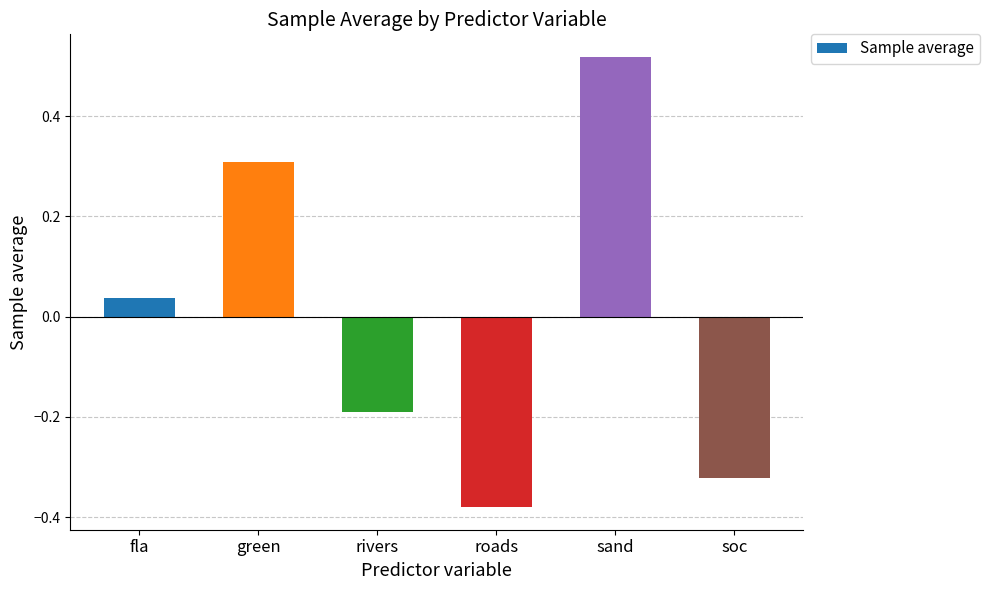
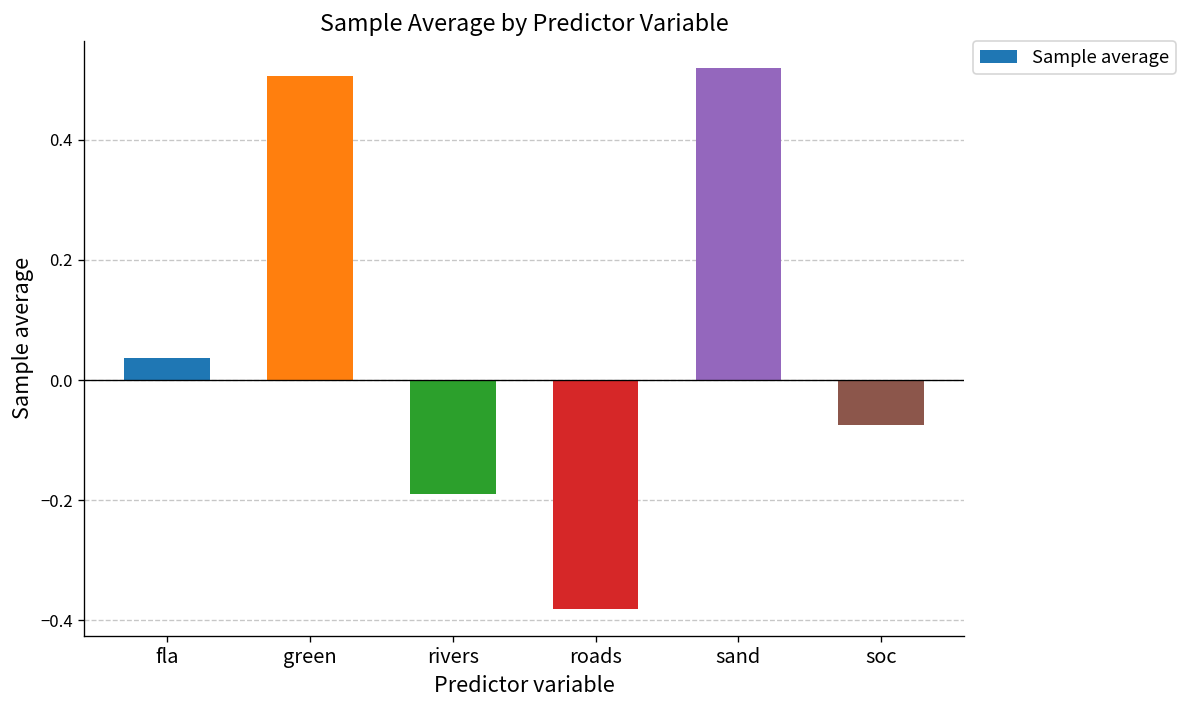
green: 0.31 -> 0.51
soc: -0.32 -> -0.08
